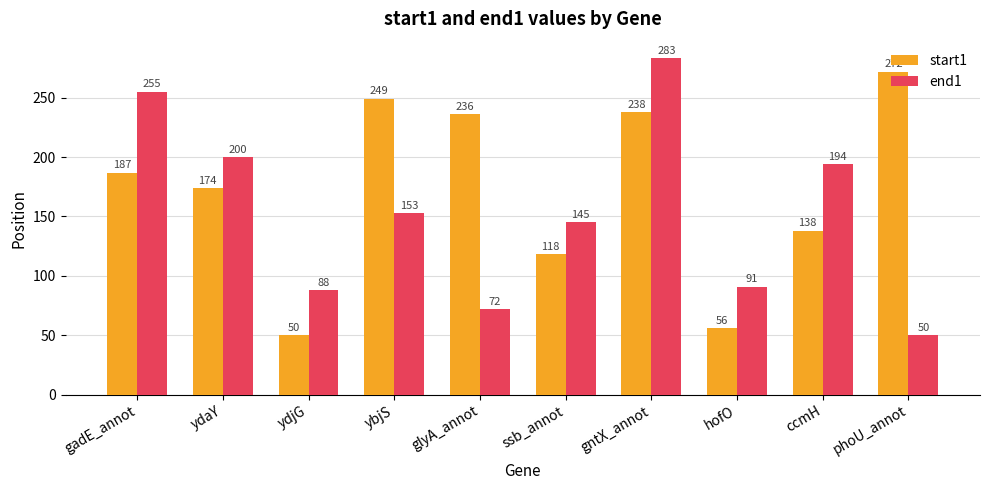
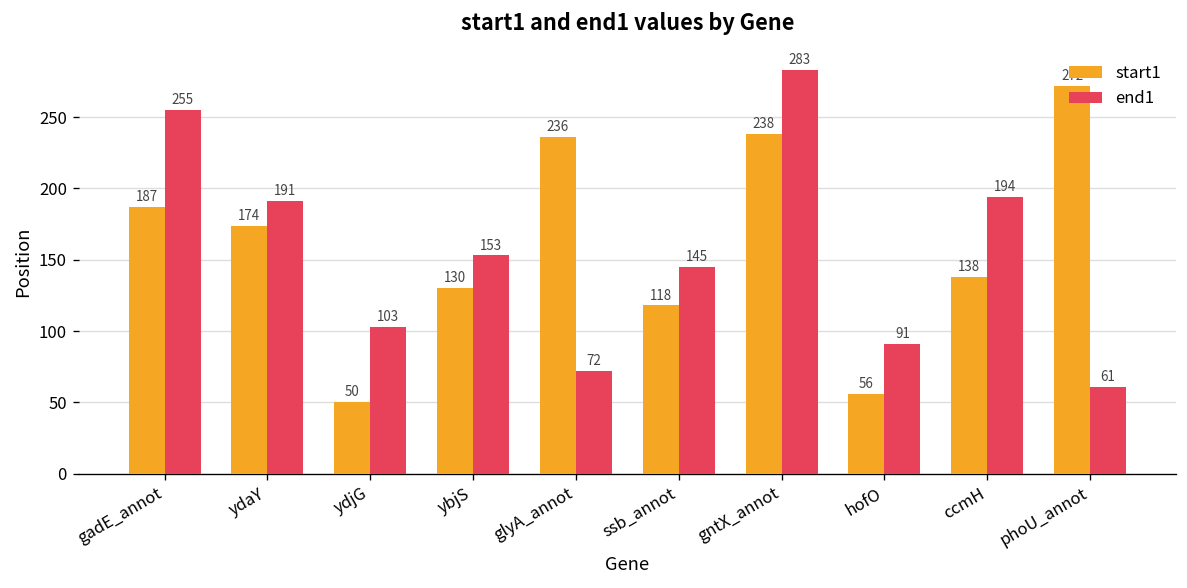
end1, ydaY: 200 -> 191
end1, ydjG: 88 -> 103
start1, ybjS: 249 -> 130
end1, phoU_annot: 50 -> 61
